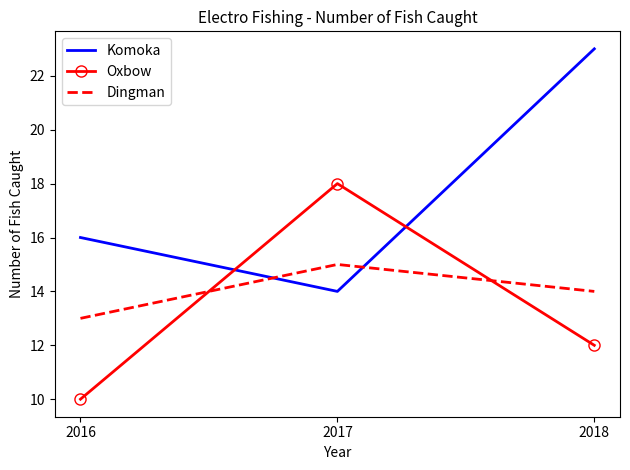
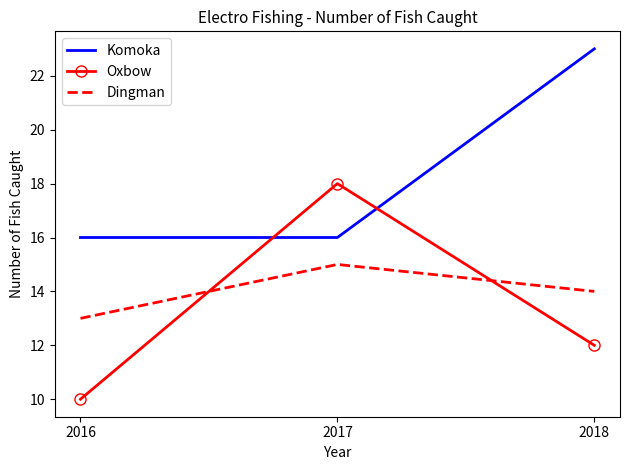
Komoka, 2017: 14 -> 16
